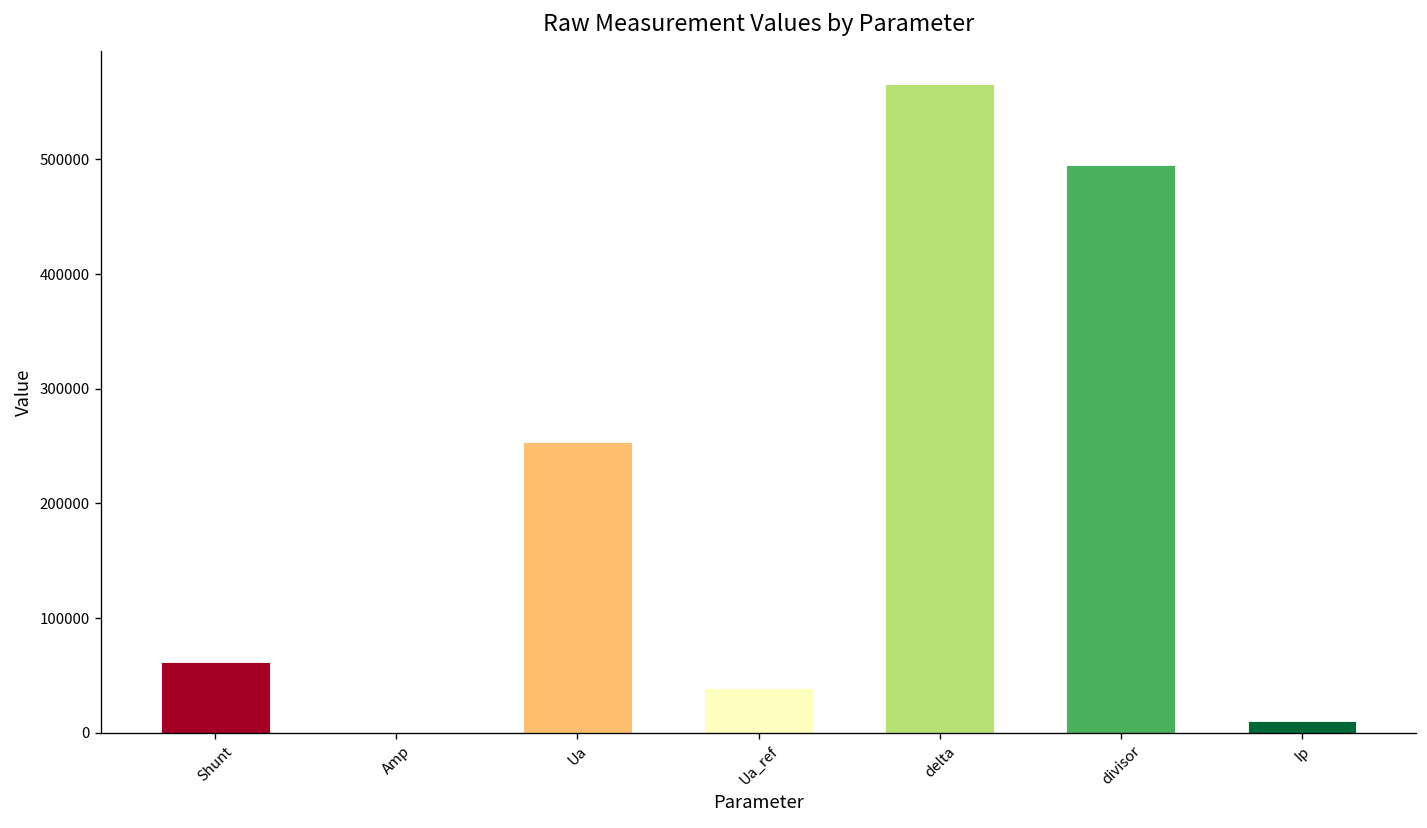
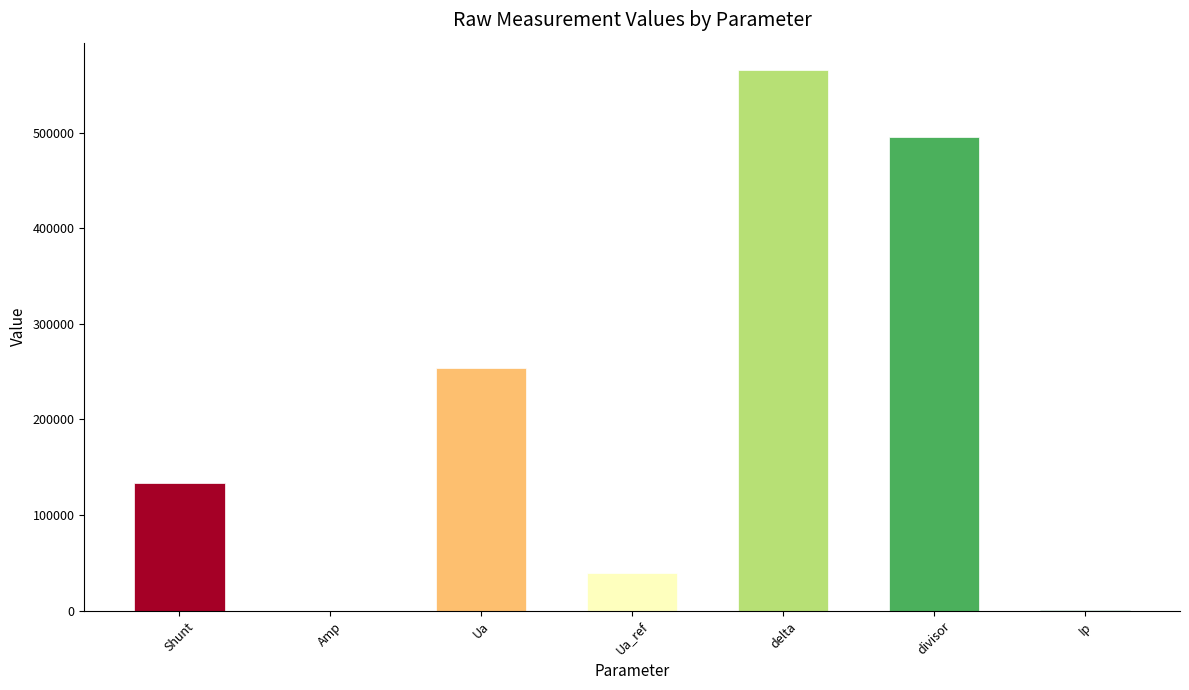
Shunt: 60000 -> 130000
Ip: 10000 -> 0
